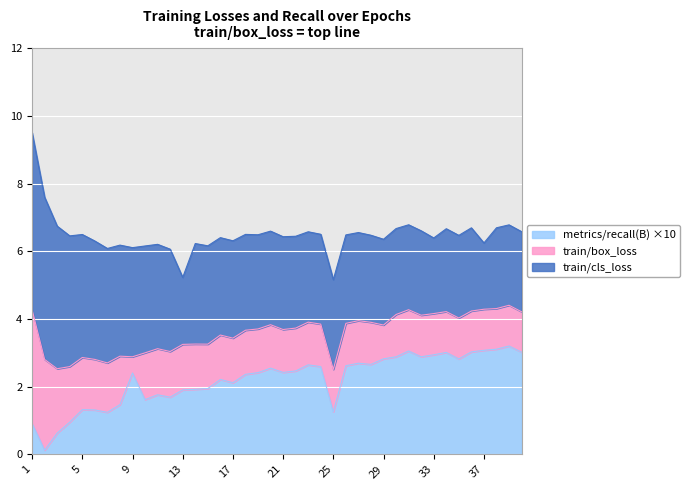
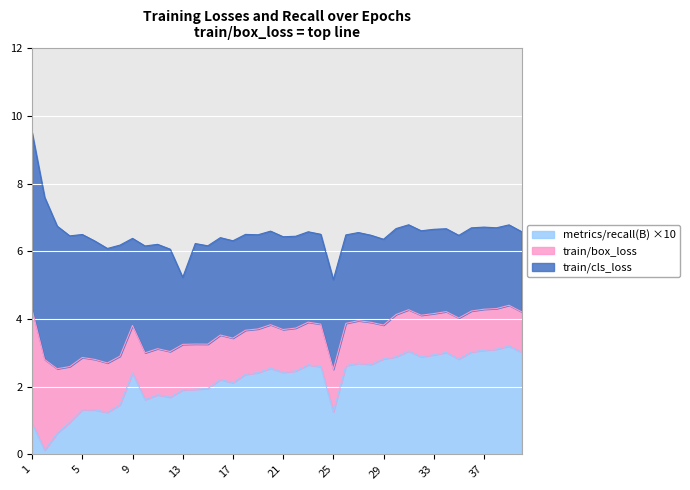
train/box_loss, 9: 0.5 -> 1.4
train/cls_loss, 9: 3.2 -> 2.6
train/cls_loss, 33: 2.2 -> 2.5
train/cls_loss, 37: 2.0 -> 2.4
